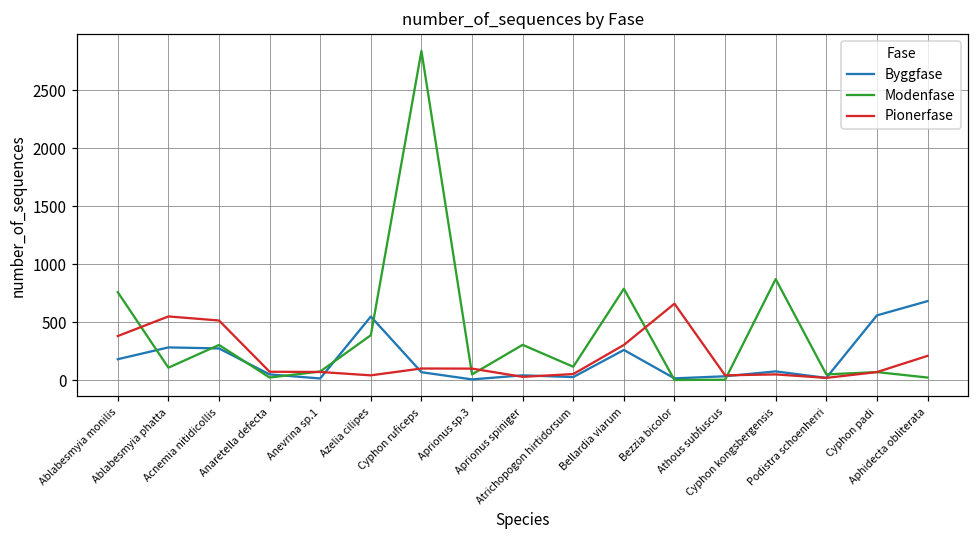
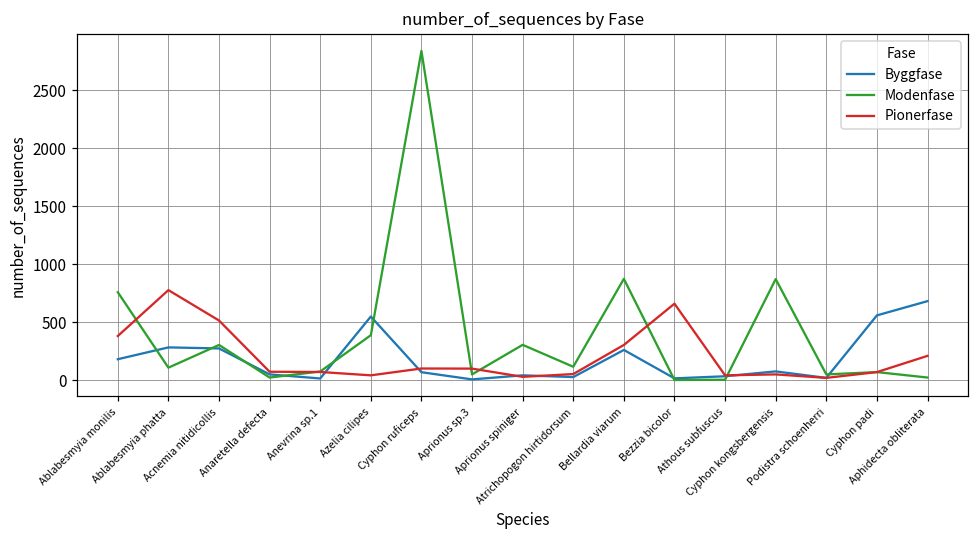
Pionerfase, Ablabesmyia phatta: 550 -> 780
Modenfase, Bellardia viarum: 790 -> 870
